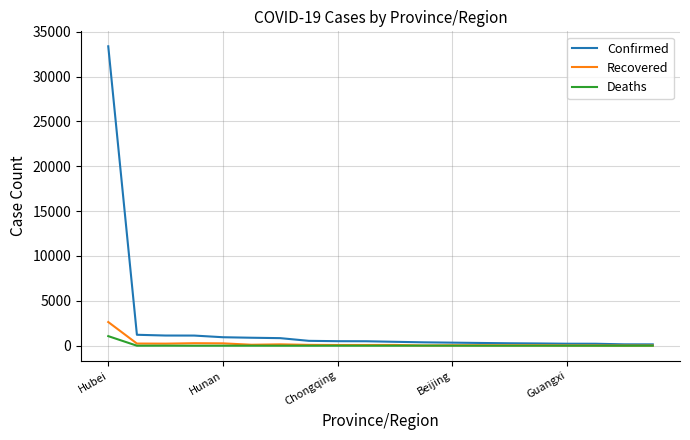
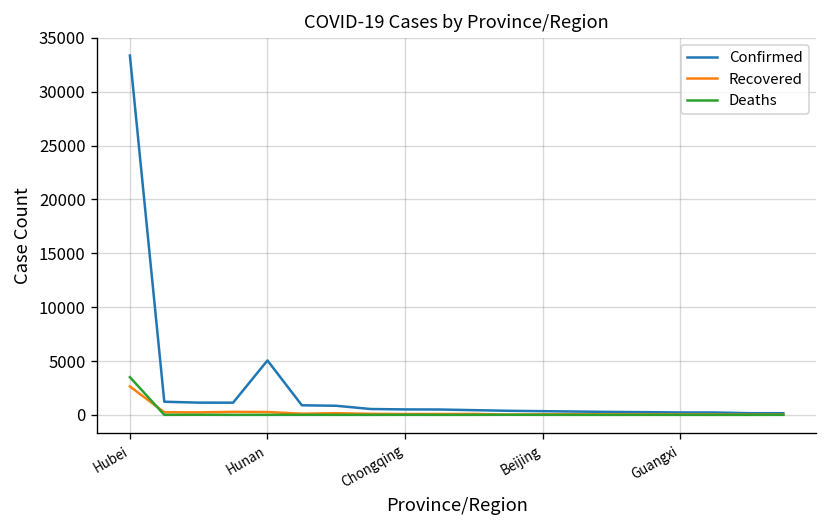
Deaths, Hubei: 1000 -> 4000
Confirmed, Hunan: 1000 -> 5000
